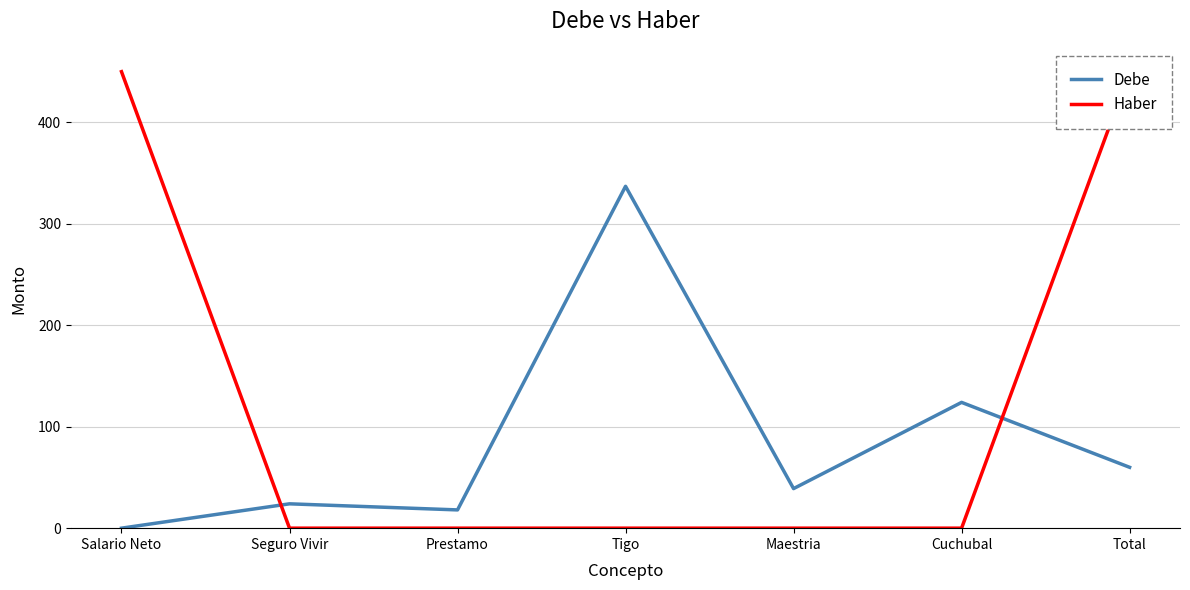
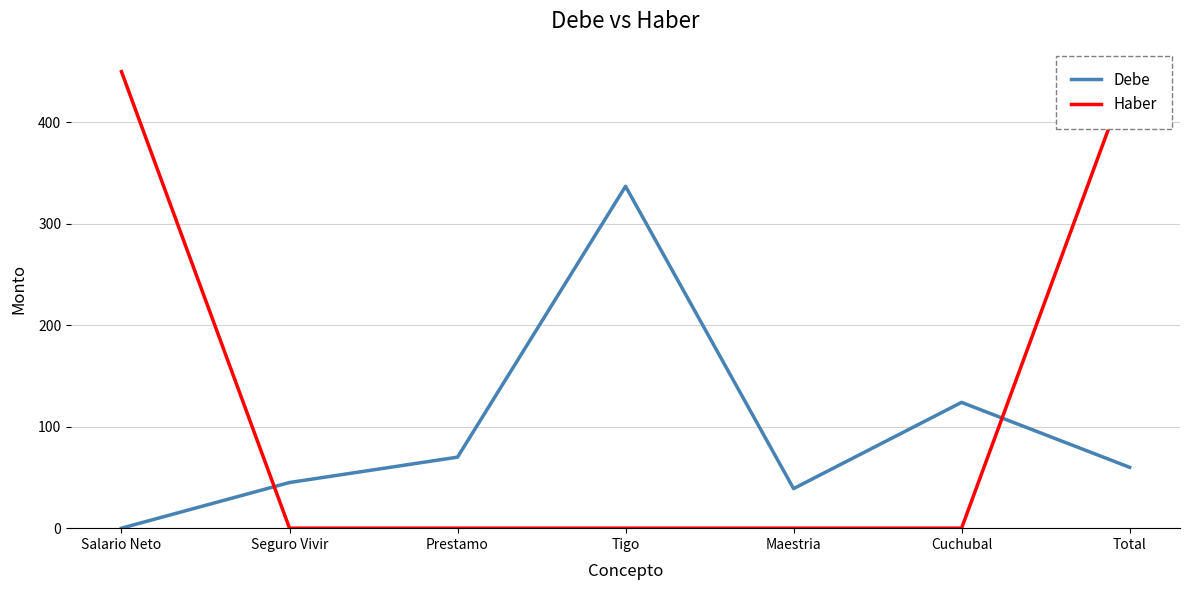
Debe, Seguro Vivir: 24 -> 45
Debe, Prestamo: 18 -> 70
